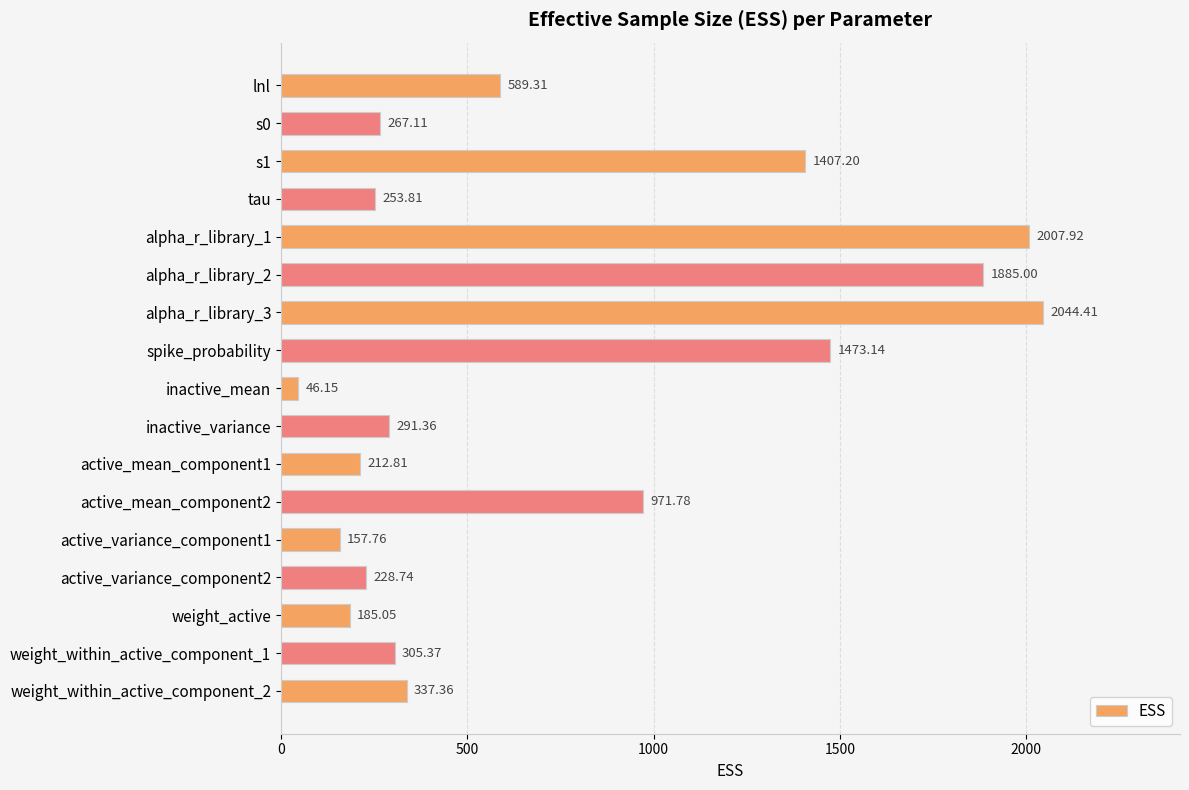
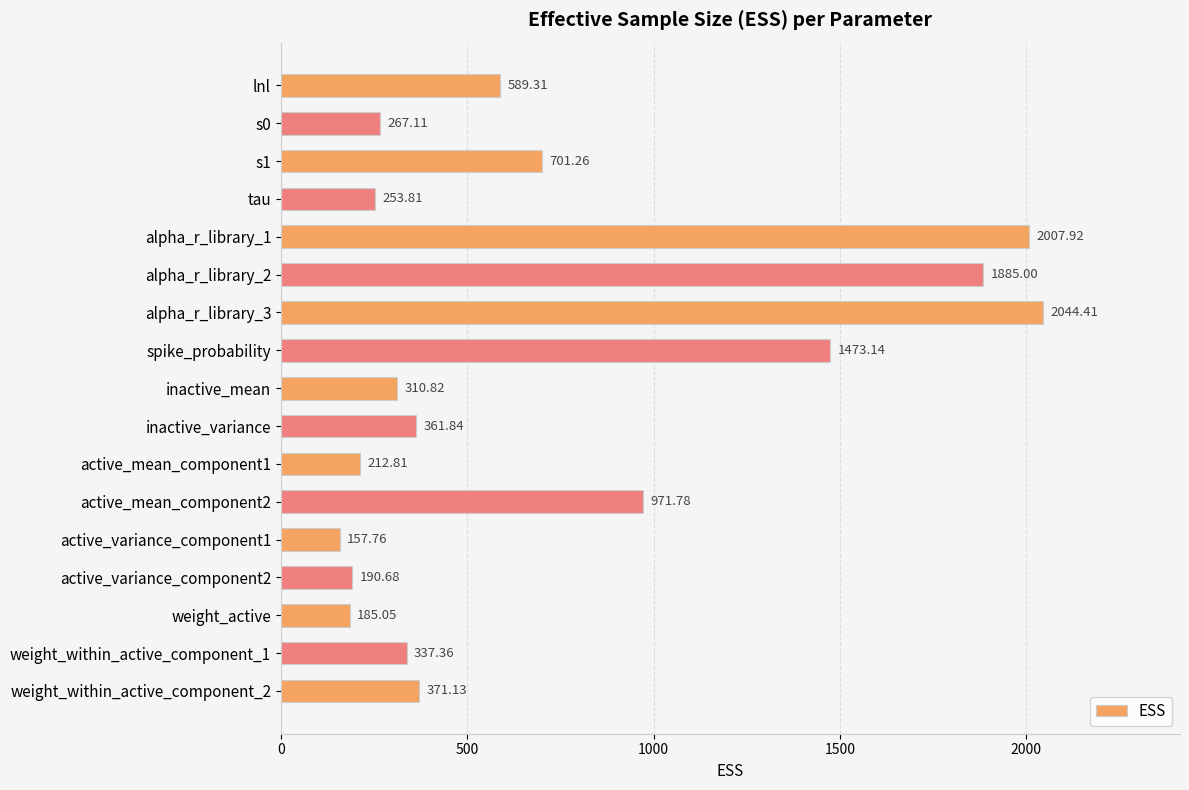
s1: 1407.20 -> 701.26
inactive_mean: 46.15 -> 310.82
inactive_variance: 291.36 -> 361.84
active_variance_component2: 228.74 -> 190.68
weight_within_active_component_1: 305.37 -> 337.36
weight_within_active_component_2: 337.36 -> 371.13
